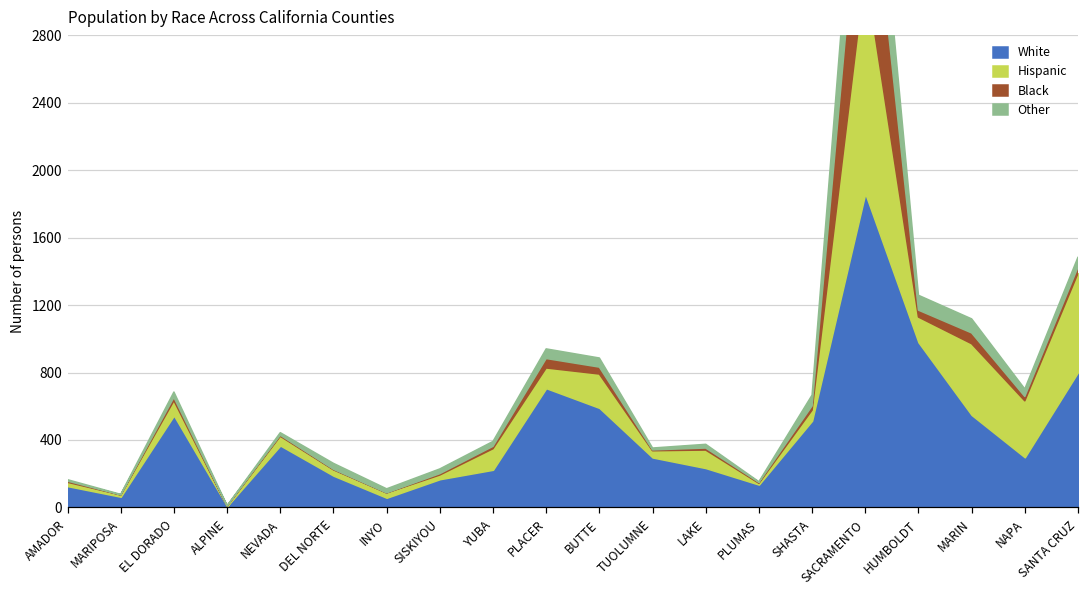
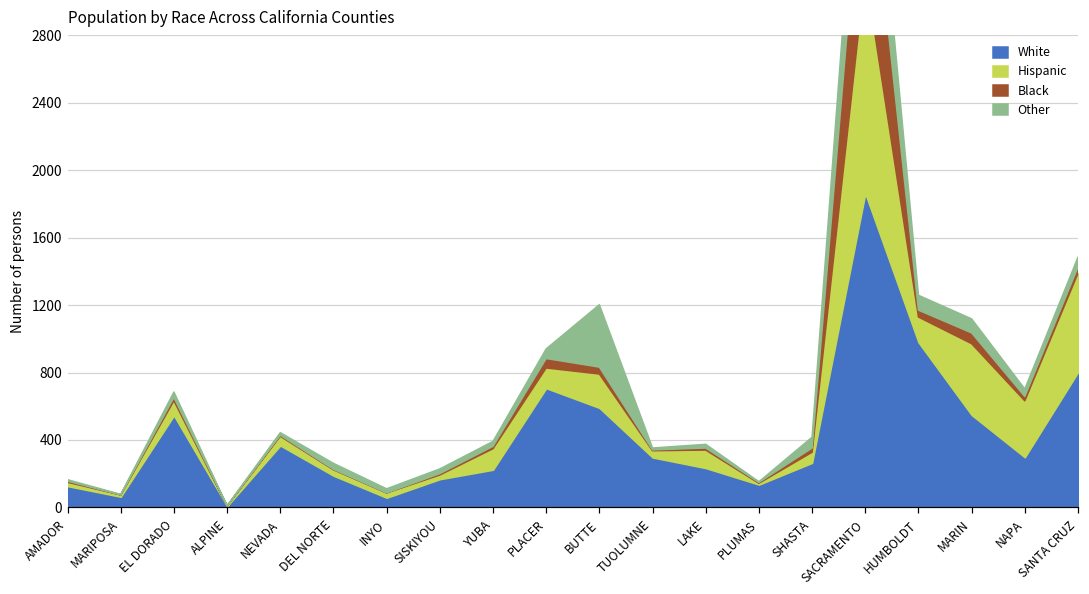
Other, BUTTE: 50 -> 370
White, SHASTA: 510 -> 260
